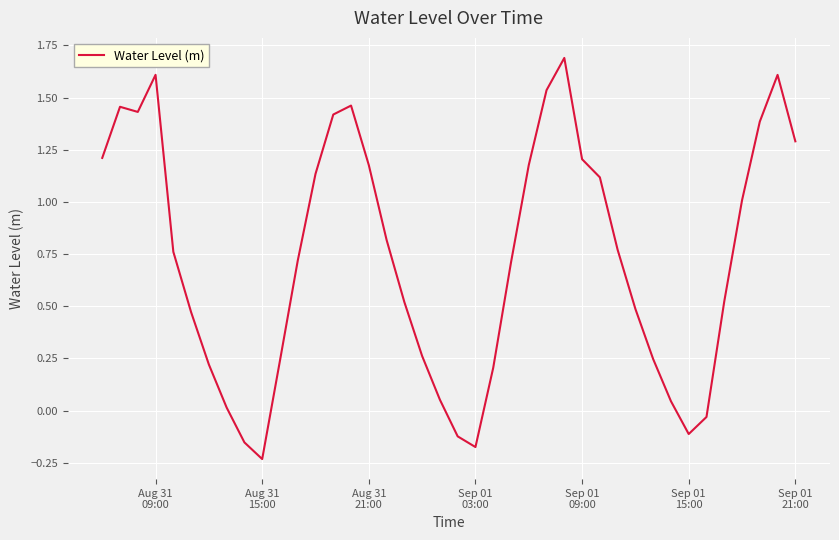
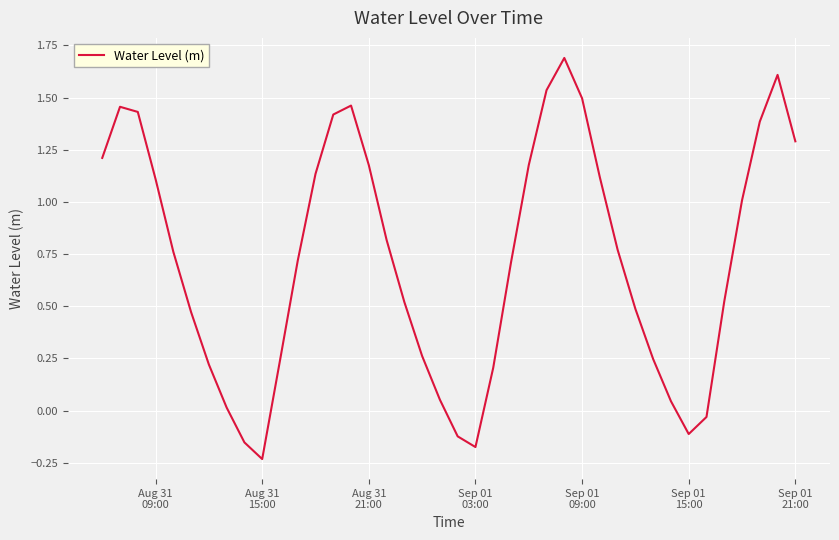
Aug 31 09:00: 1.61 -> 1.11
Sep 01 09:00: 1.20 -> 1.50
